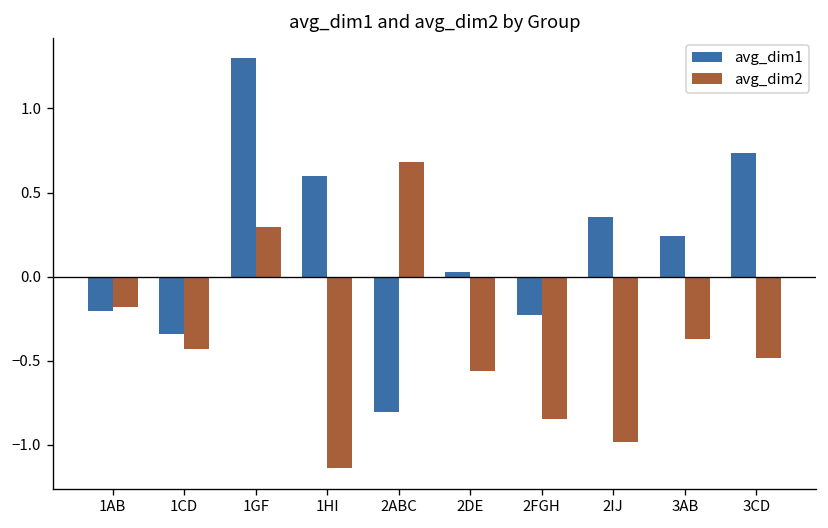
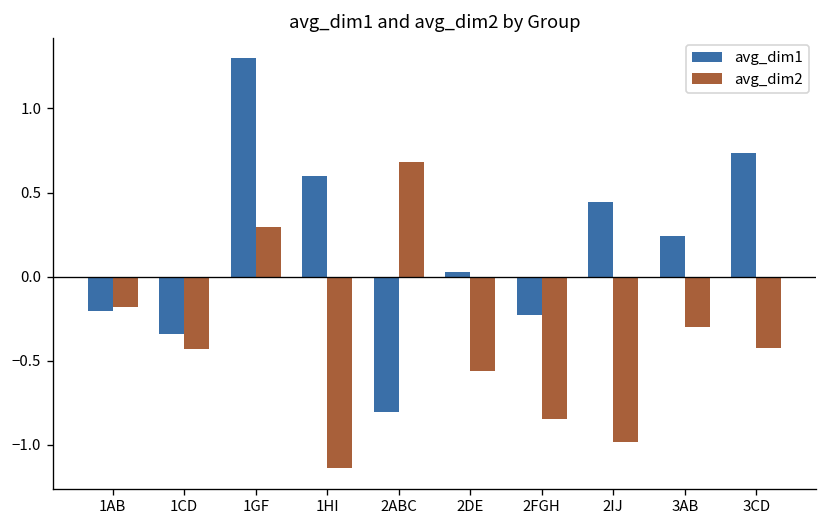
avg_dim1, 2IJ: 0.35 -> 0.44
avg_dim2, 3AB: -0.37 -> -0.30
avg_dim2, 3CD: -0.48 -> -0.42
